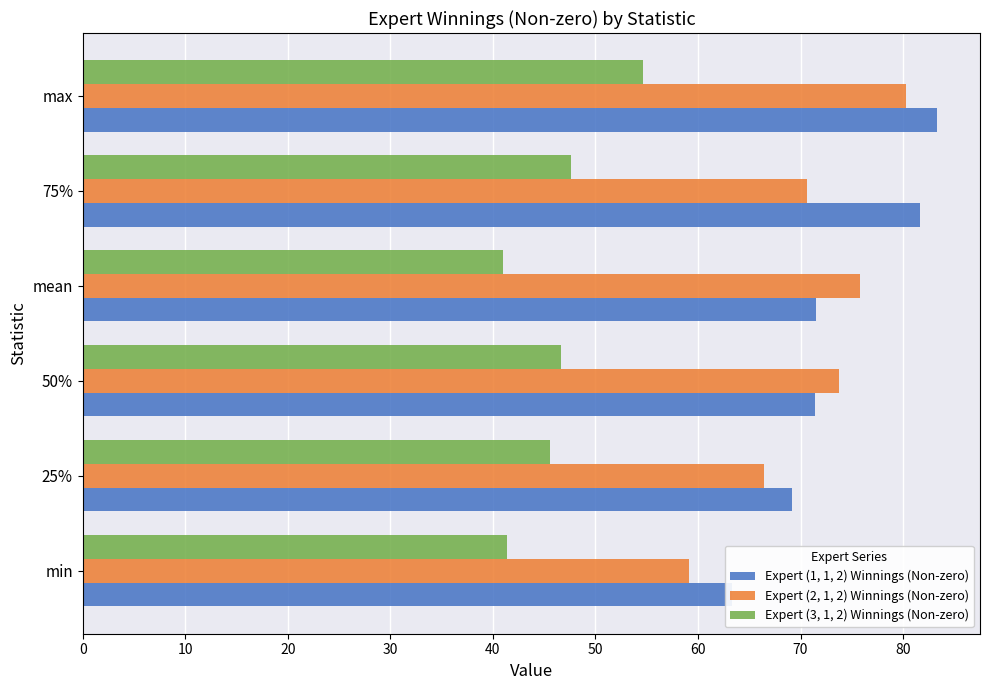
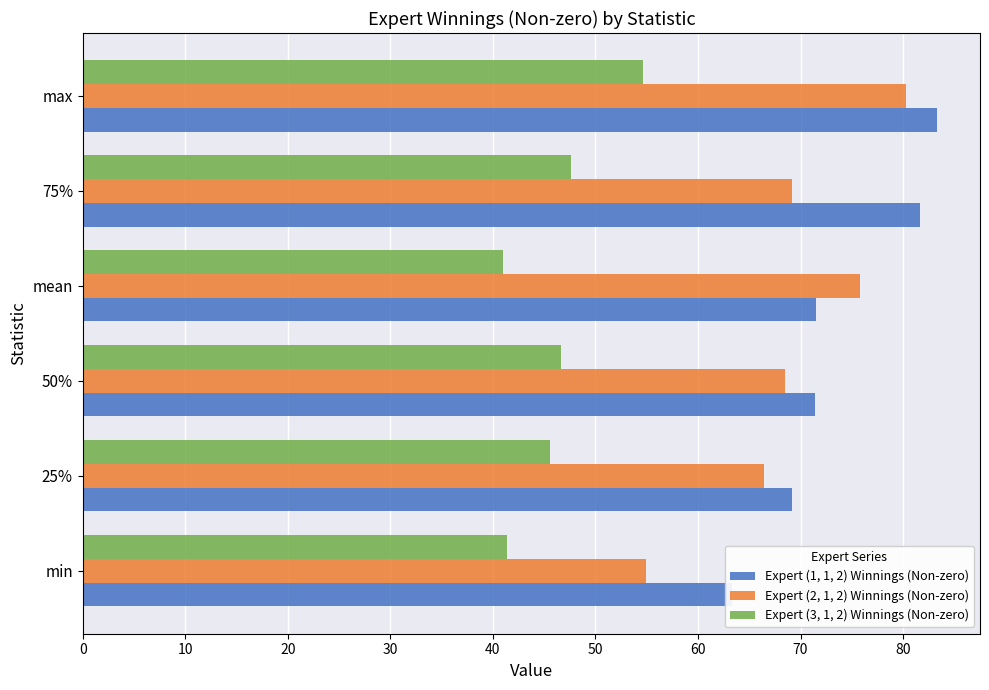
Expert (2, 1, 2) Winnings (Non-zero), 75%: 70.7 -> 69.2
Expert (2, 1, 2) Winnings (Non-zero), 50%: 73.7 -> 68.5
Expert (2, 1, 2) Winnings (Non-zero), min: 59.2 -> 54.9
